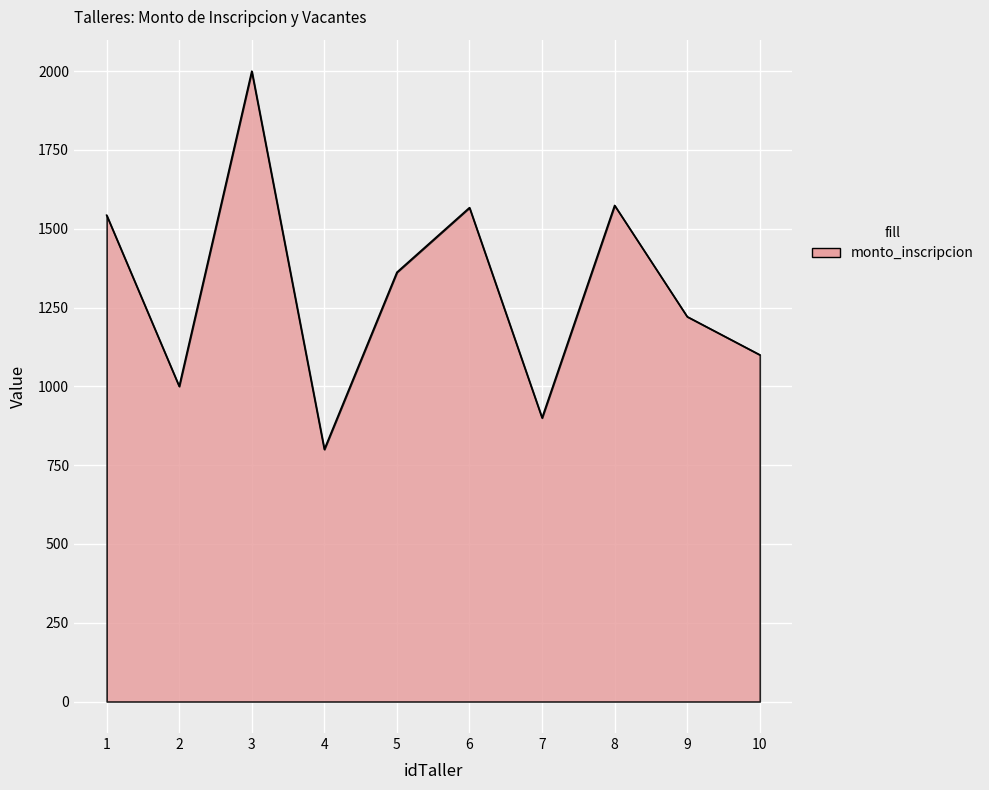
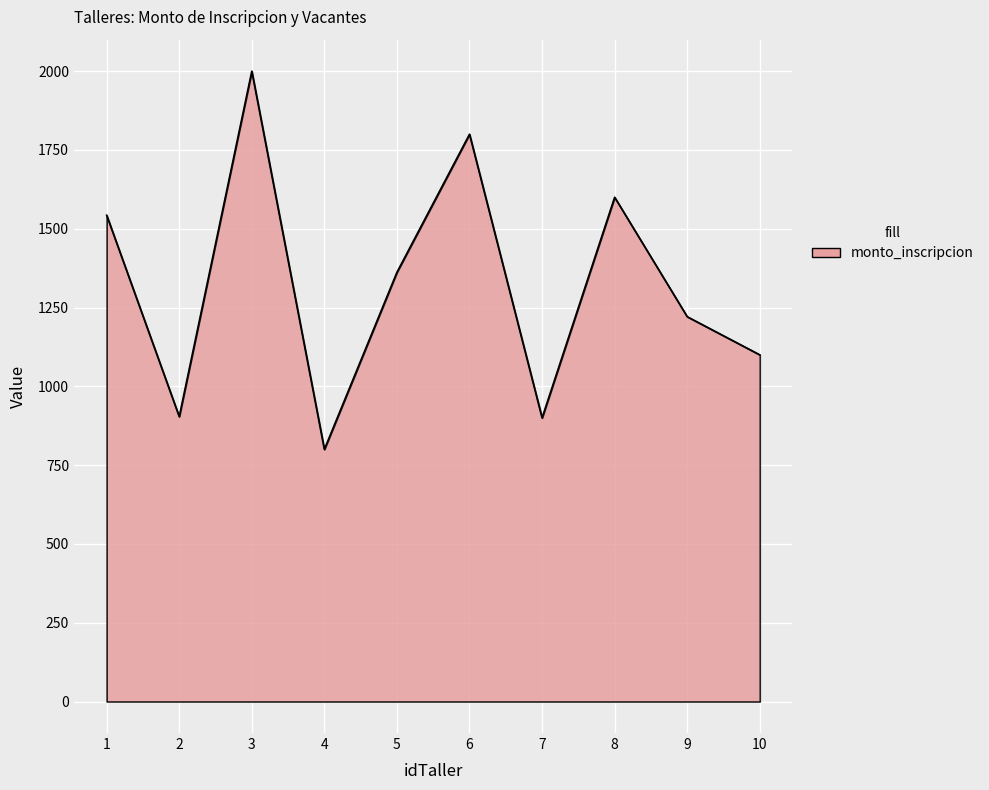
2: 1000 -> 900
6: 1570 -> 1800
8: 1570 -> 1600
